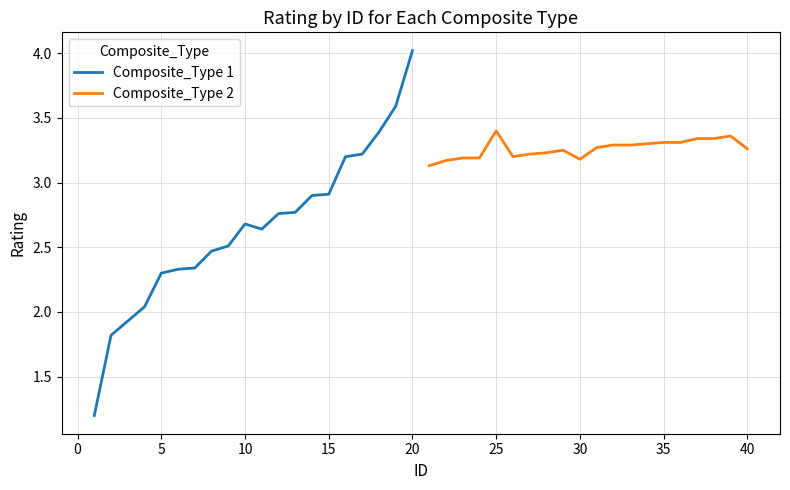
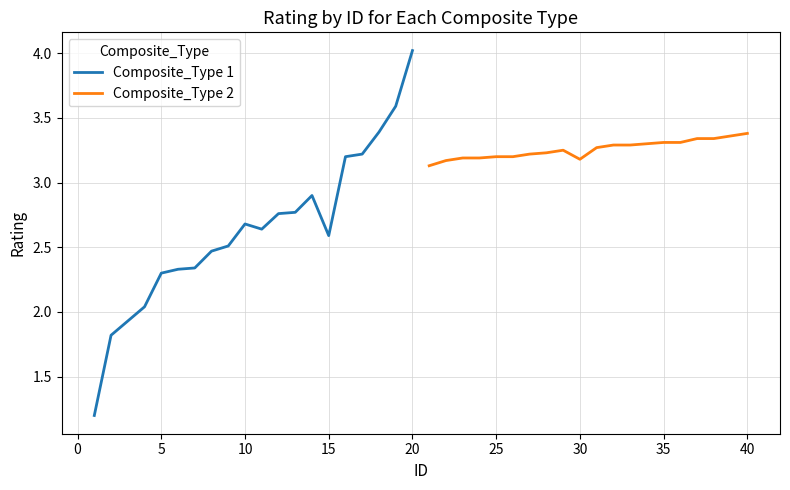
Composite_Type 1, 15: 2.91 -> 2.59
Composite_Type 2, 25: 3.4 -> 3.2
Composite_Type 2, 40: 3.26 -> 3.38
